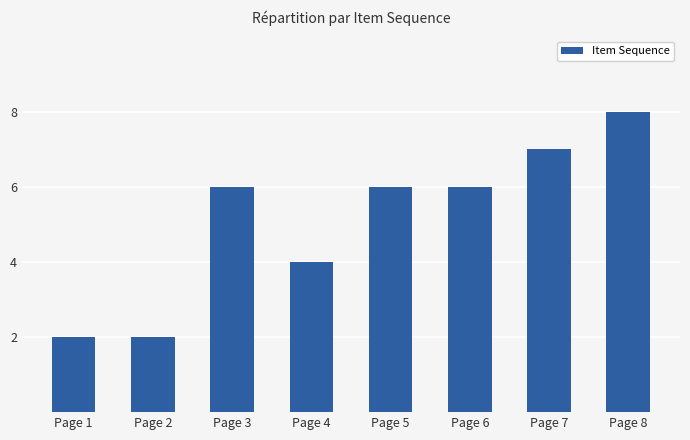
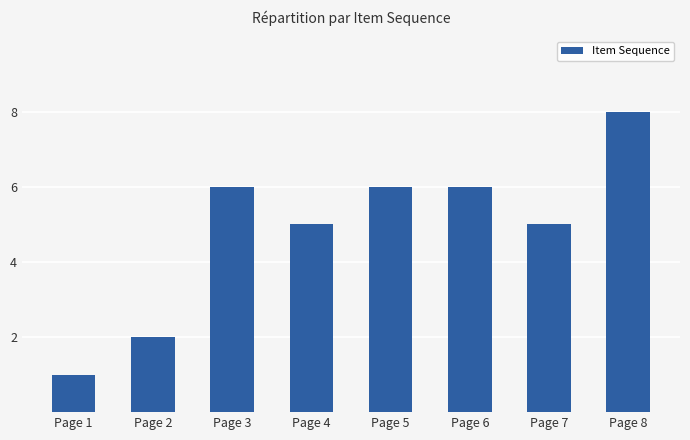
Page 1: 2 -> 1
Page 4: 4 -> 5
Page 7: 7 -> 5
